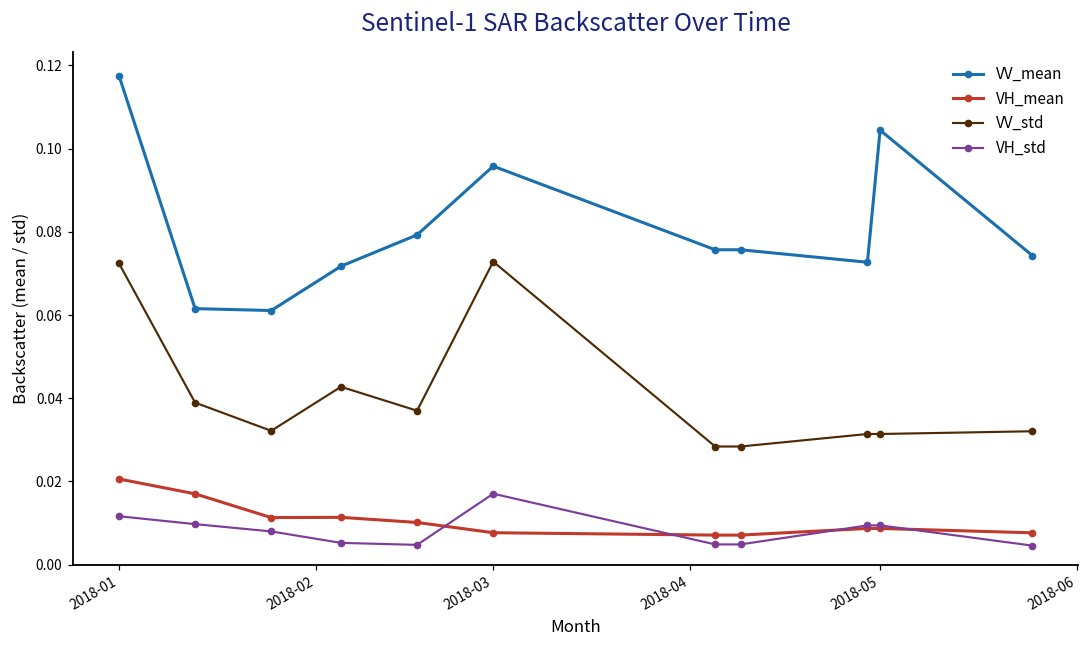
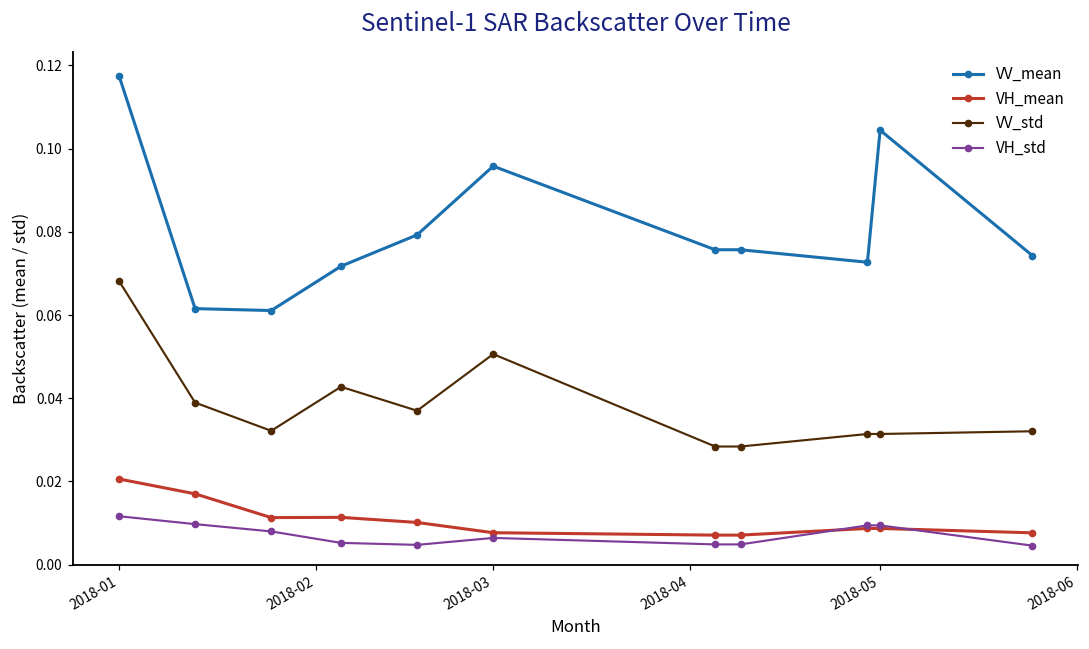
VV_std, 2018-01: 0.072 -> 0.068
VV_std, 2018-03: 0.073 -> 0.051
VH_std, 2018-03: 0.017 -> 0.006
